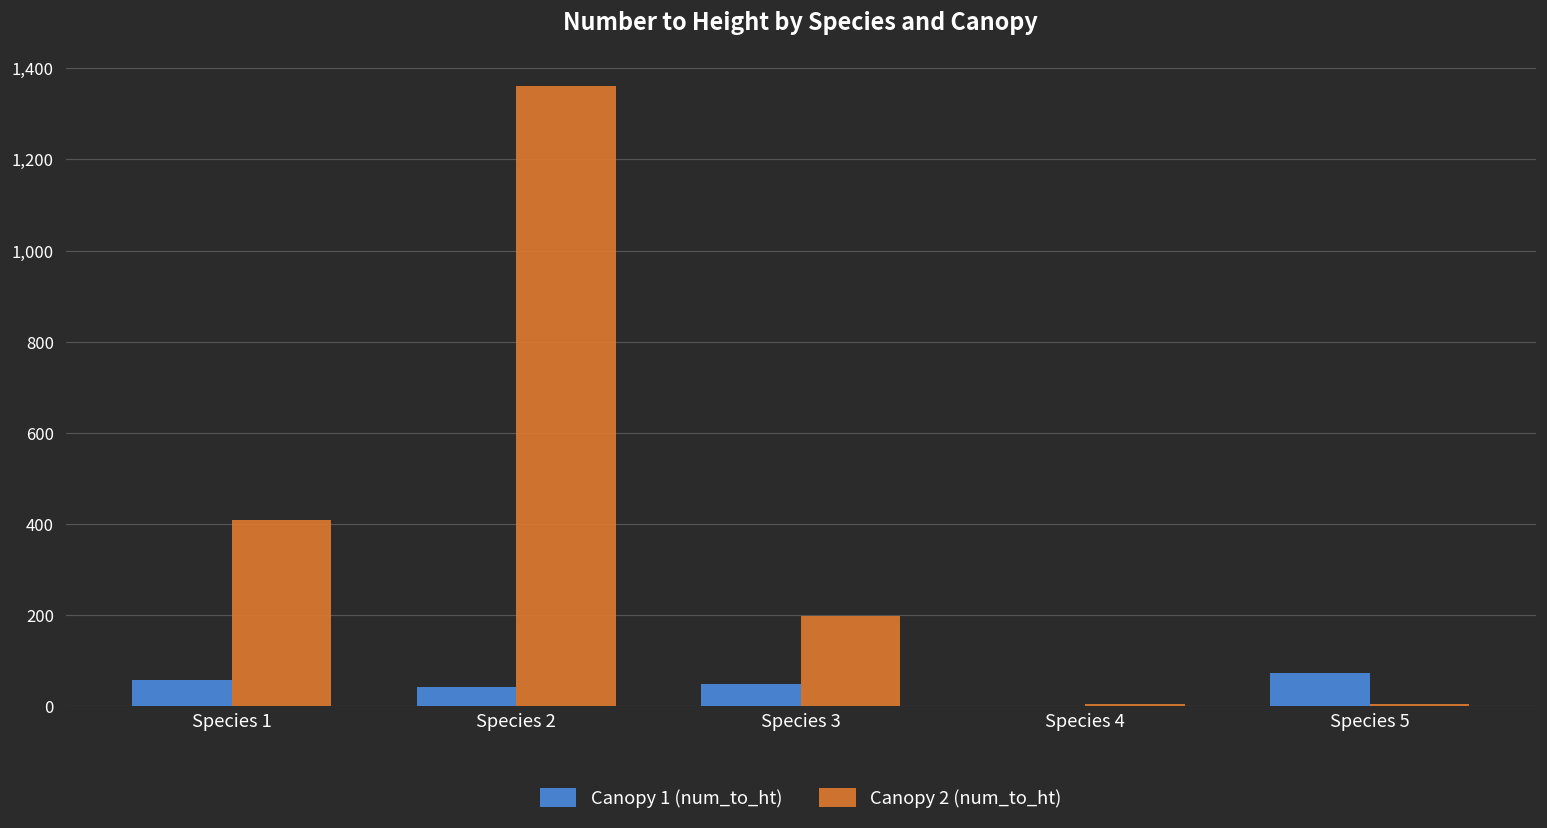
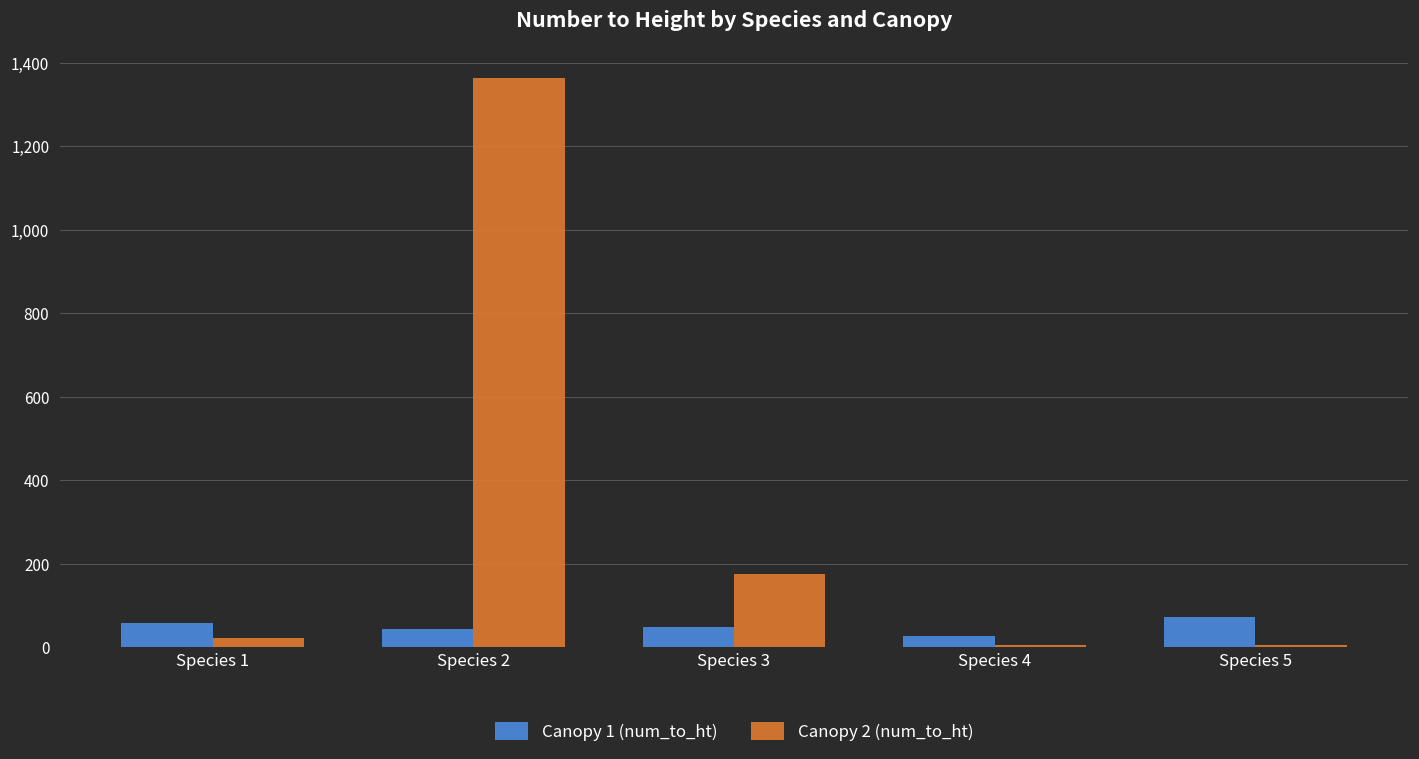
Canopy 2 (num_to_ht), Species 1: 410 -> 20
Canopy 2 (num_to_ht), Species 3: 200 -> 180
Canopy 1 (num_to_ht), Species 4: 0 -> 30
